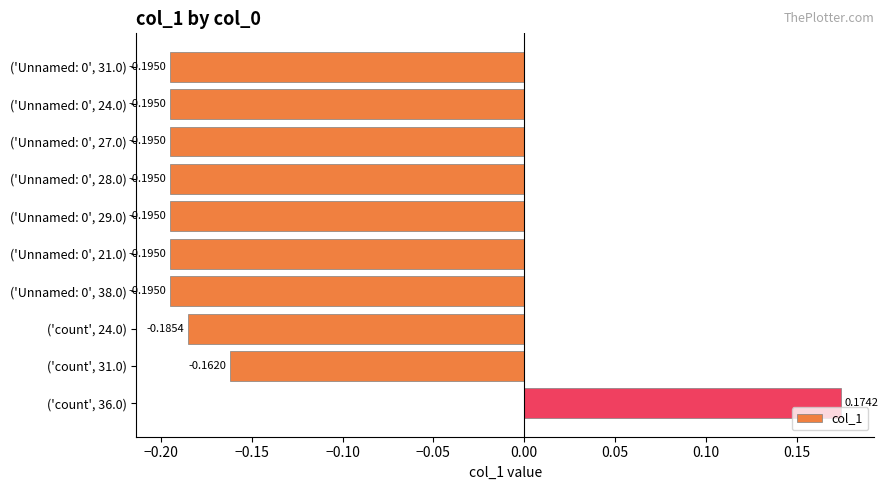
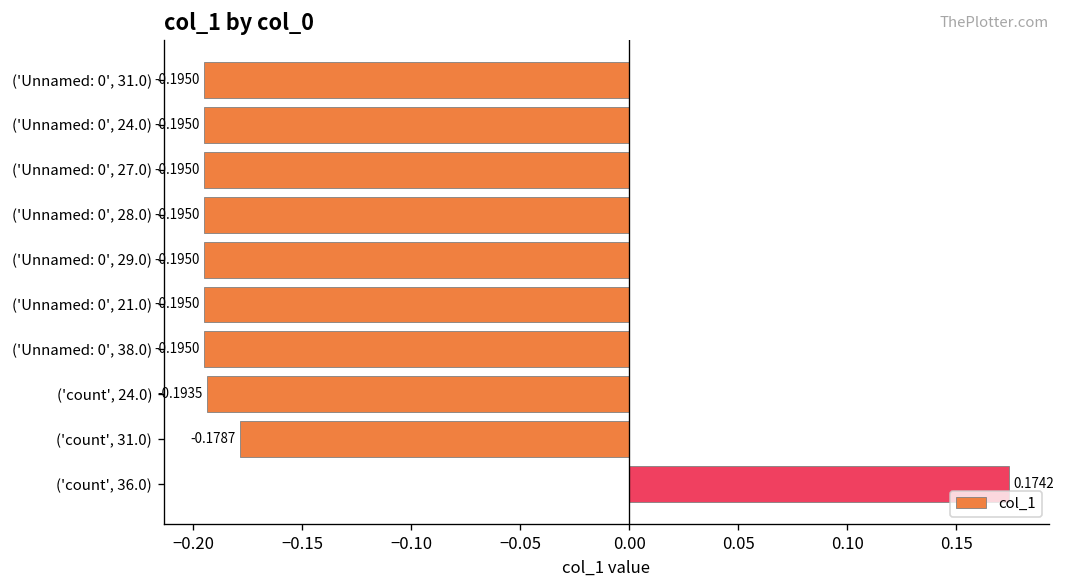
('count', 24.0): -0.1854 -> -0.1935
('count', 31.0): -0.1620 -> -0.1787
